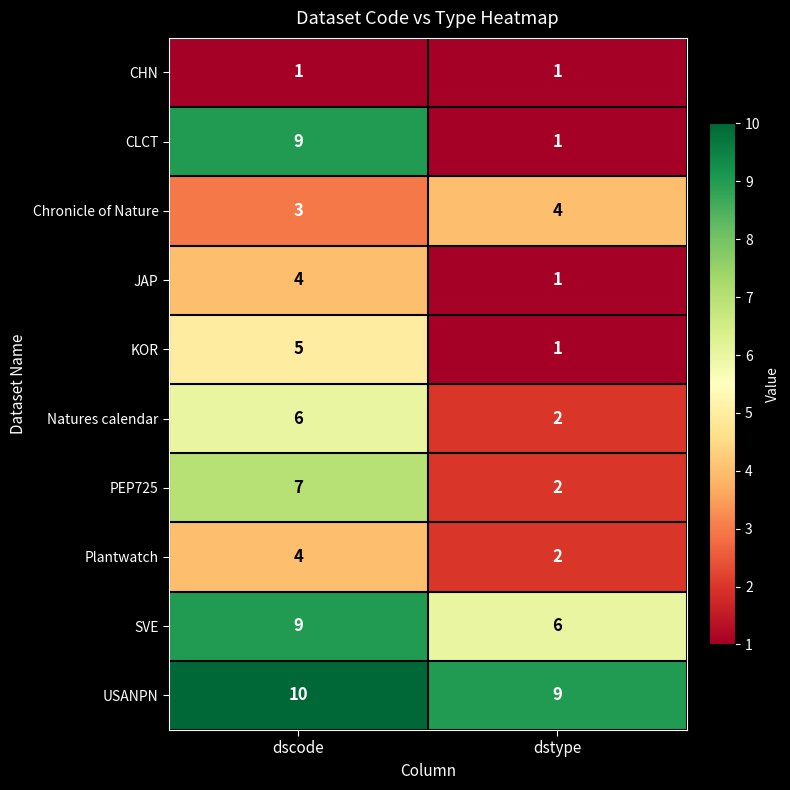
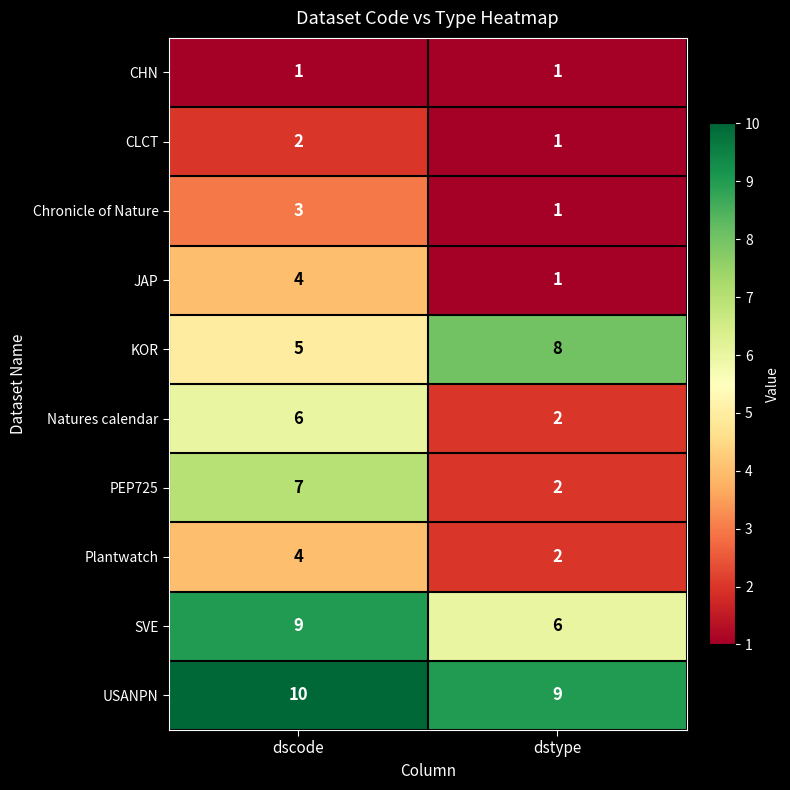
CLCT, dscode: 9 -> 2
Chronicle of Nature, dstype: 4 -> 1
KOR, dstype: 1 -> 8
